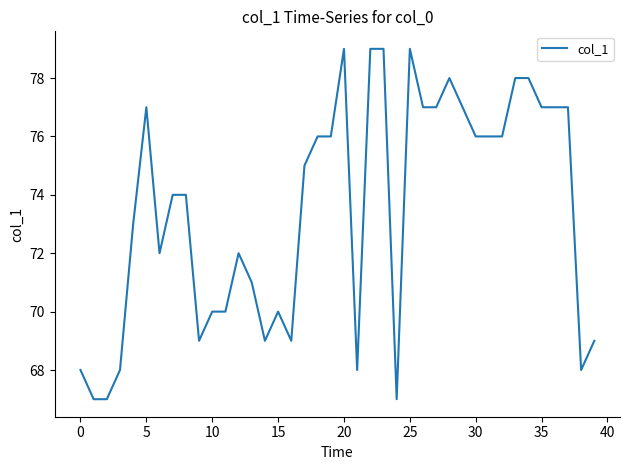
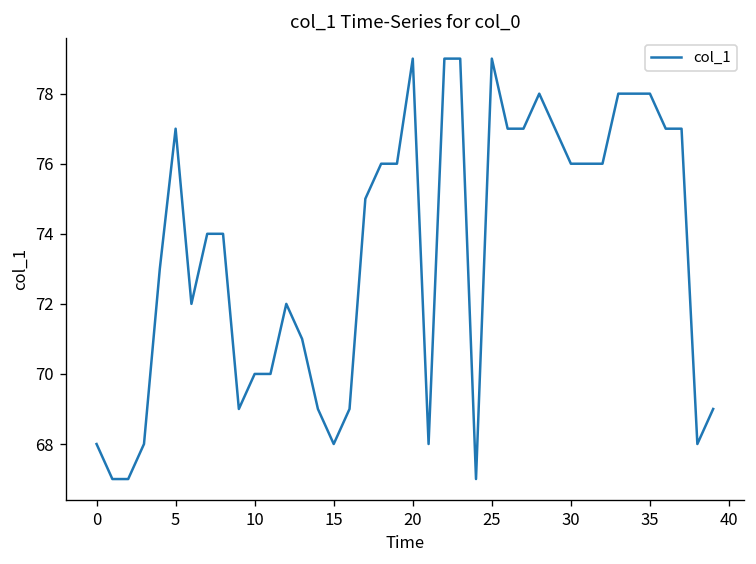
15: 70 -> 68
35: 77 -> 78
